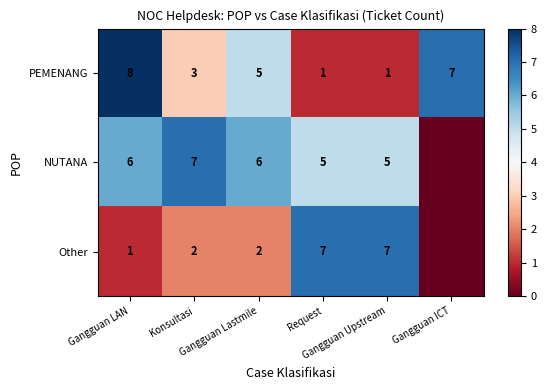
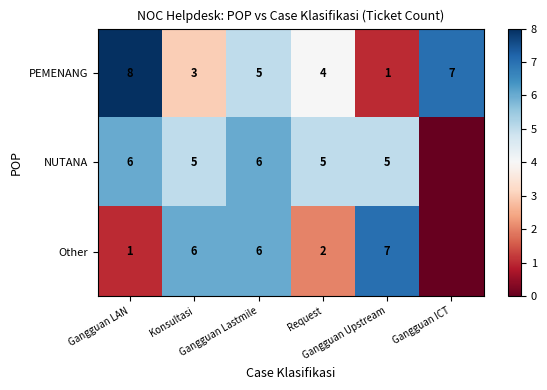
PEMENANG, Request: 1 -> 4
NUTANA, Konsultasi: 7 -> 5
Other, Konsultasi: 2 -> 6
Other, Gangguan Lastmile: 2 -> 6
Other, Request: 7 -> 2
